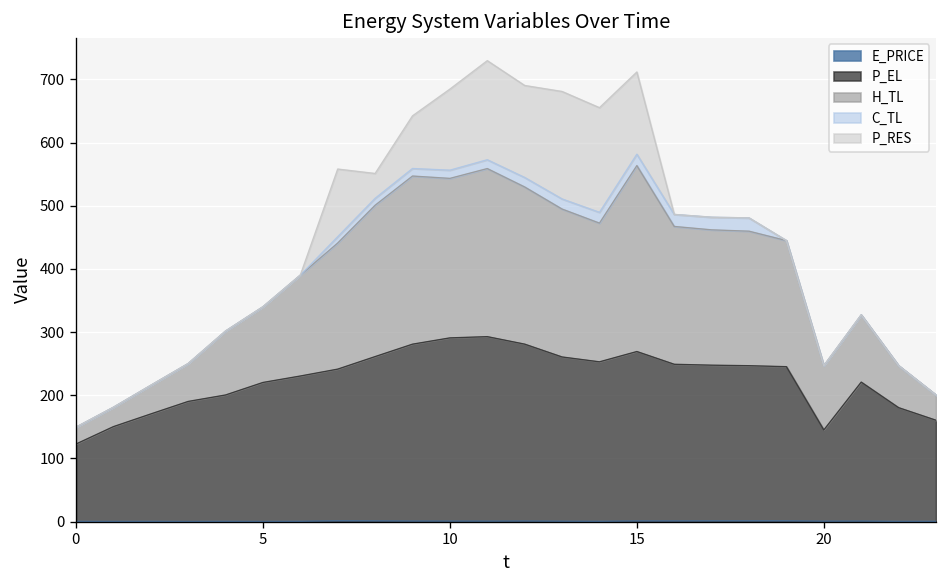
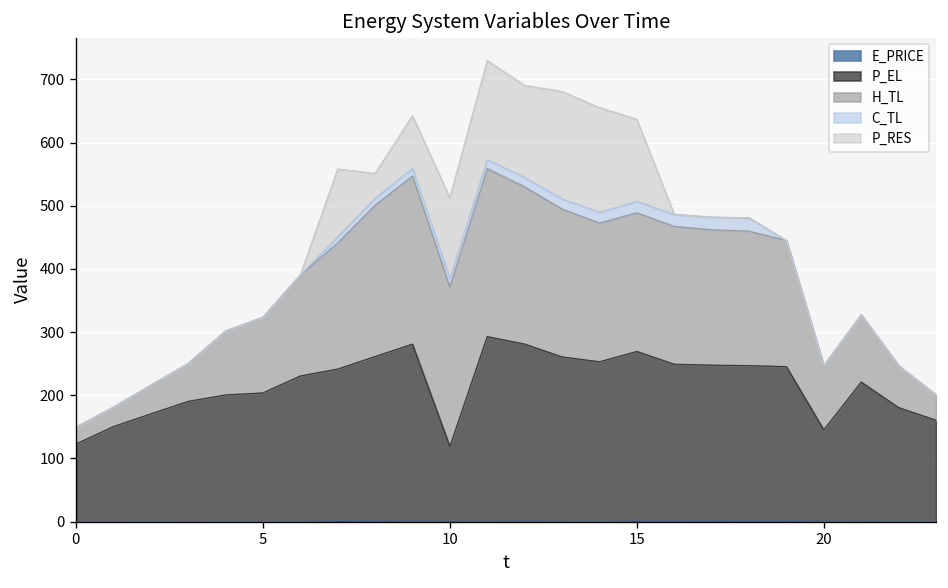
P_EL, 5: 220 -> 200
P_EL, 10: 290 -> 120
H_TL, 15: 290 -> 220
